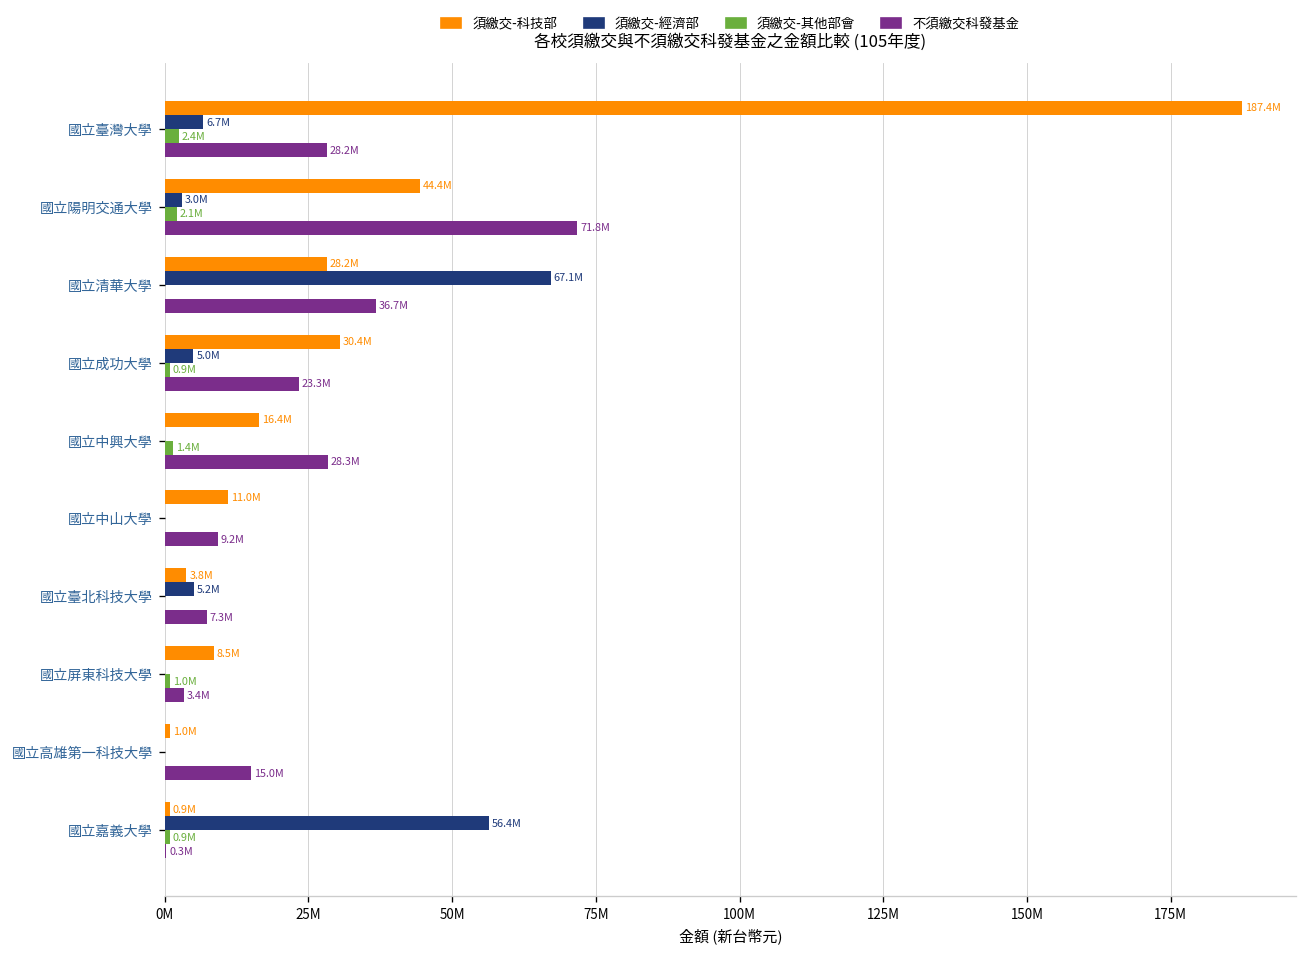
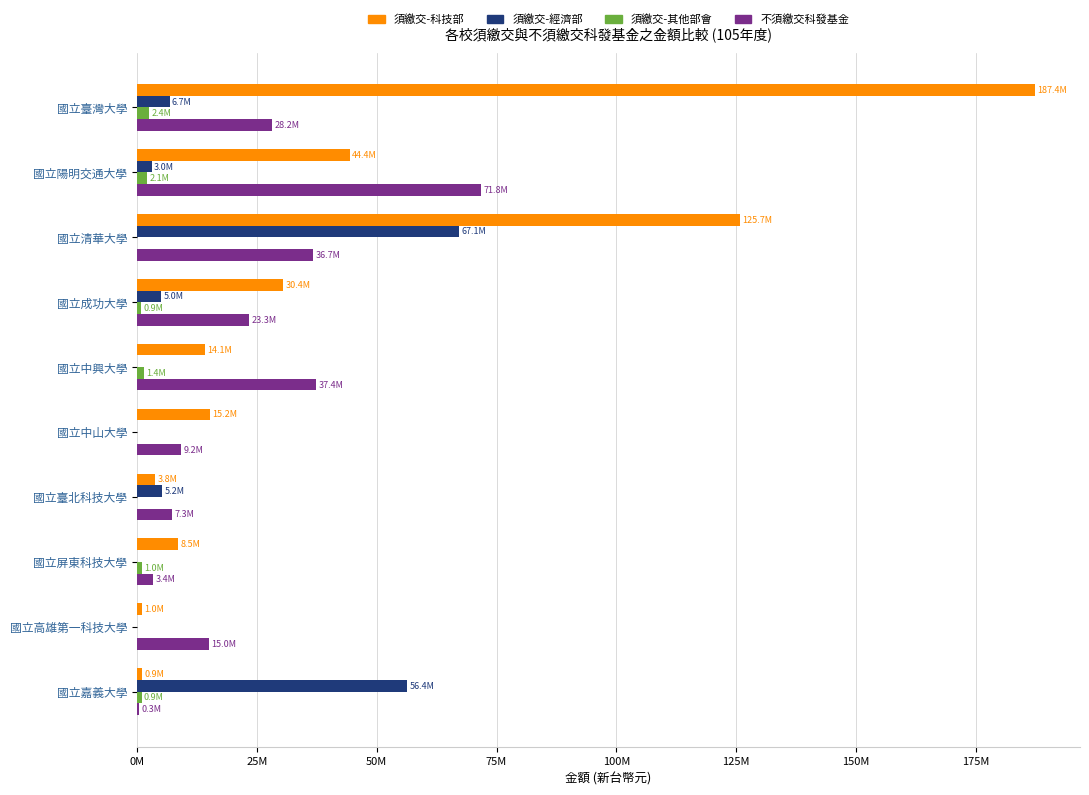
須繳交-科技部, 國立清華大學: 28.2M -> 125.7M
須繳交-科技部, 國立中興大學: 16.4M -> 14.1M
不須繳交科發基金, 國立中興大學: 28.3M -> 37.4M
須繳交-科技部, 國立中山大學: 11.0M -> 15.2M
